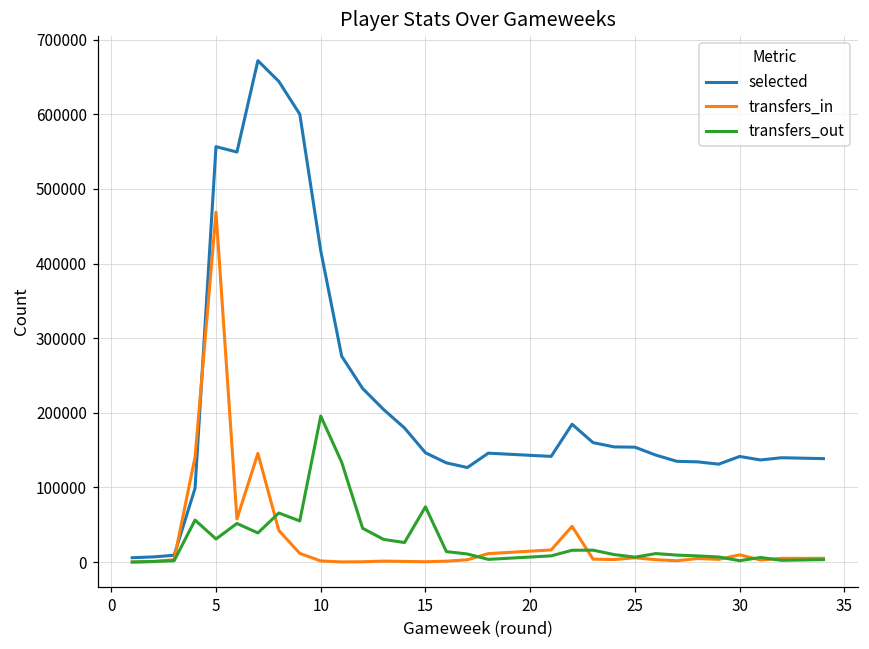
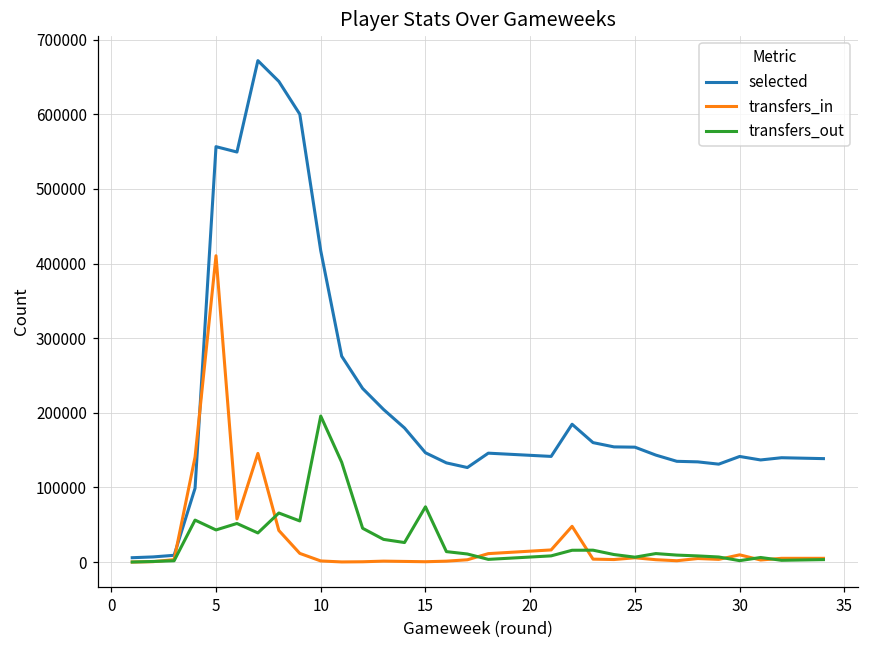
transfers_in, 5: 470000 -> 410000
transfers_out, 5: 30000 -> 40000
